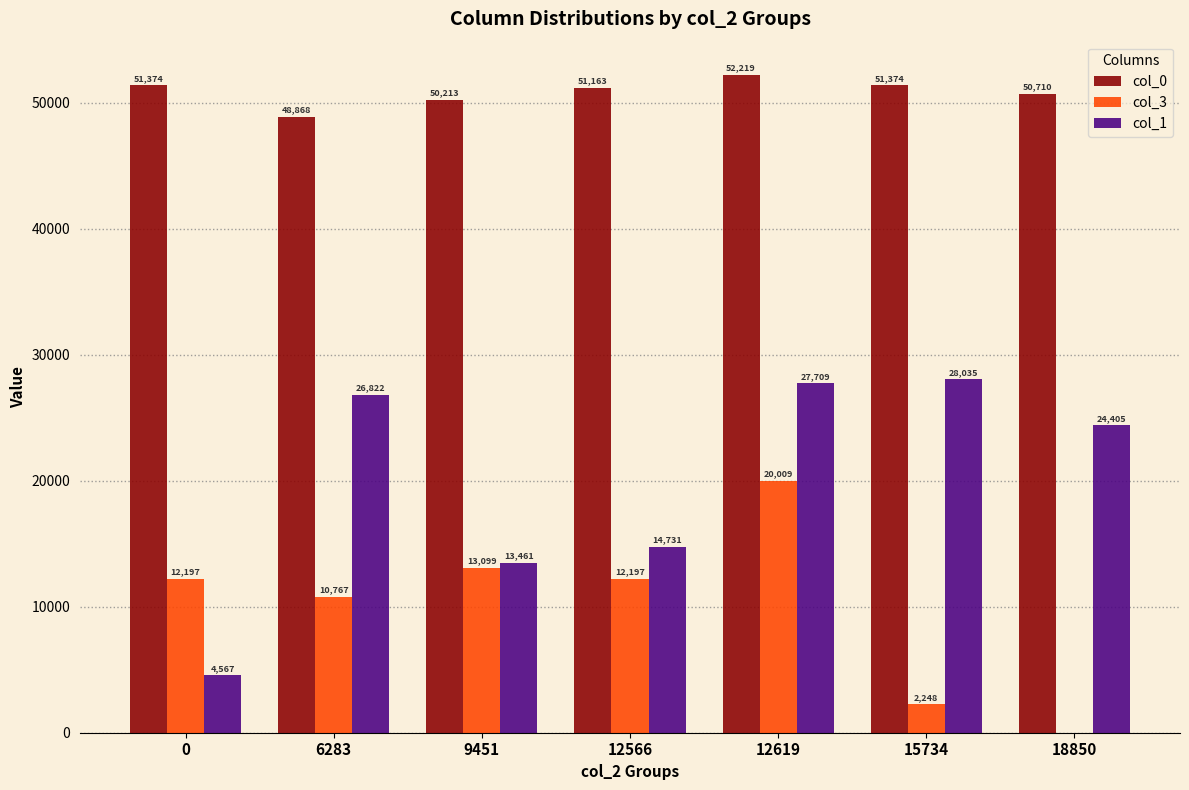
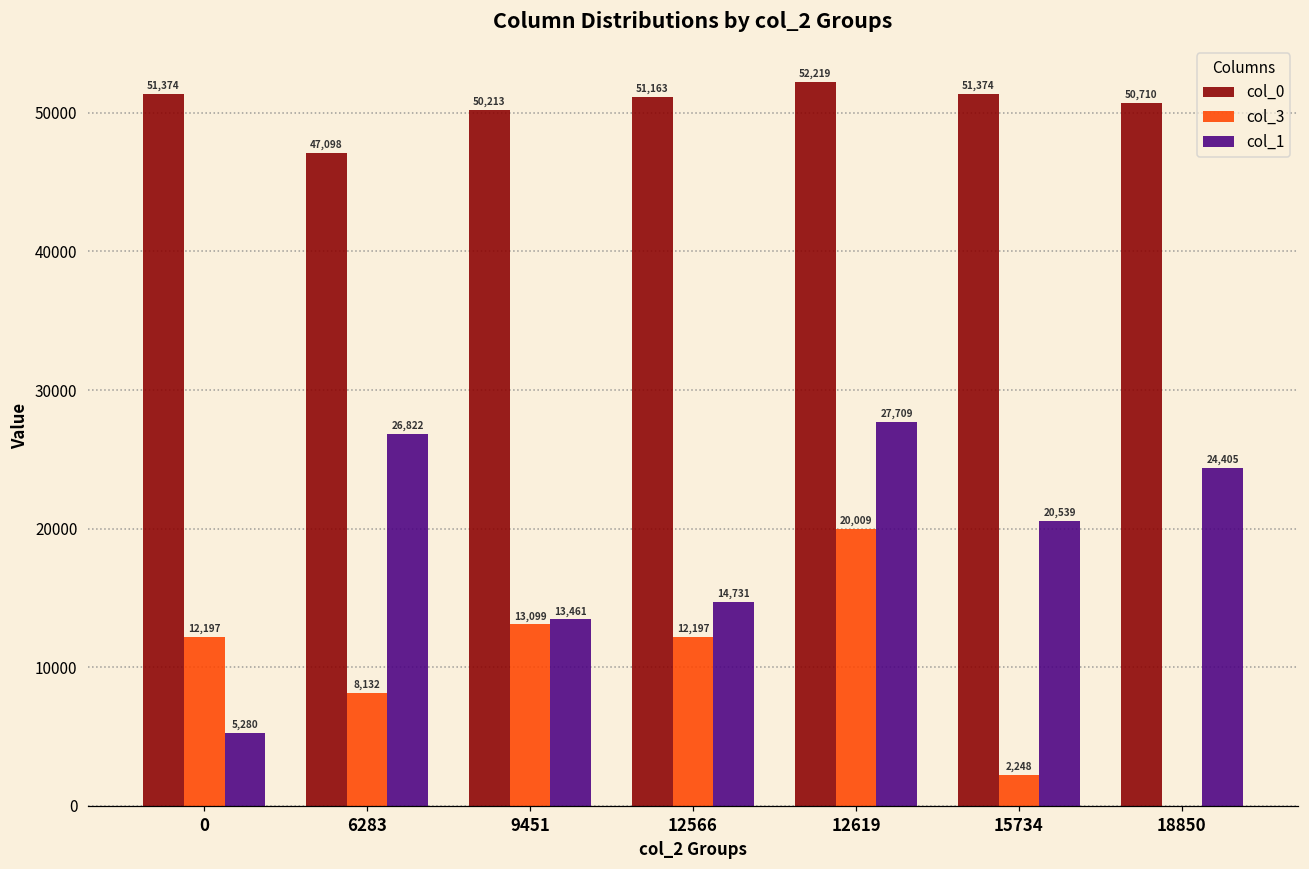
col_1, 0: 4,567 -> 5,280
col_0, 6283: 48,868 -> 47,098
col_3, 6283: 10,767 -> 8,132
col_1, 15734: 28,035 -> 20,539
